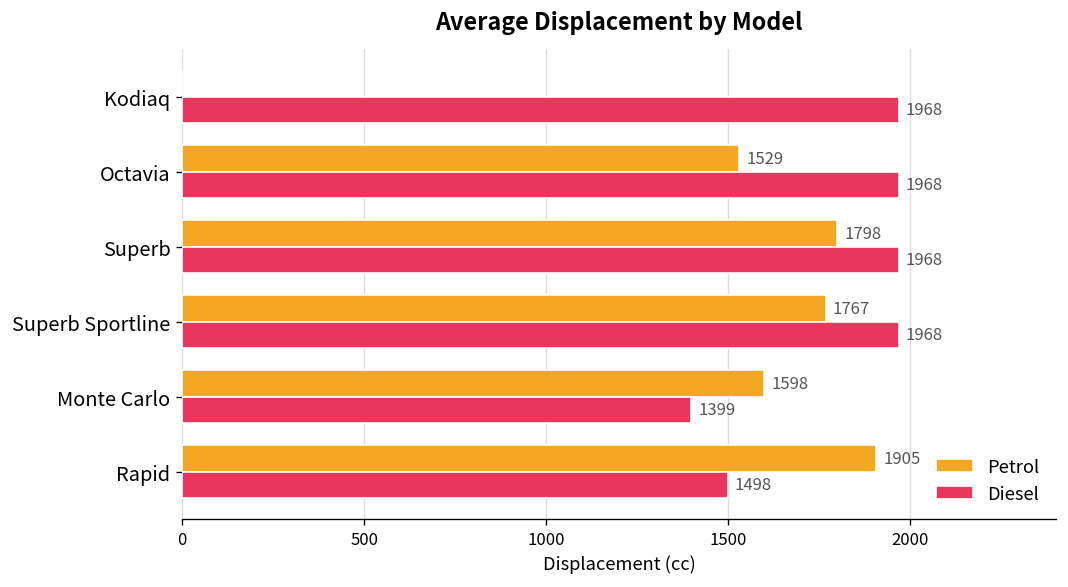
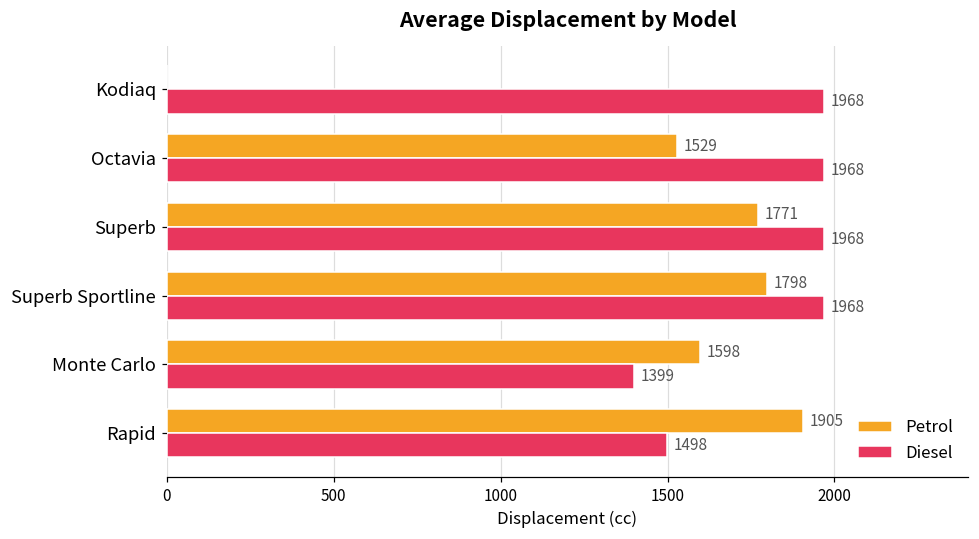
Petrol, Superb: 1798 -> 1771
Petrol, Superb Sportline: 1767 -> 1798
